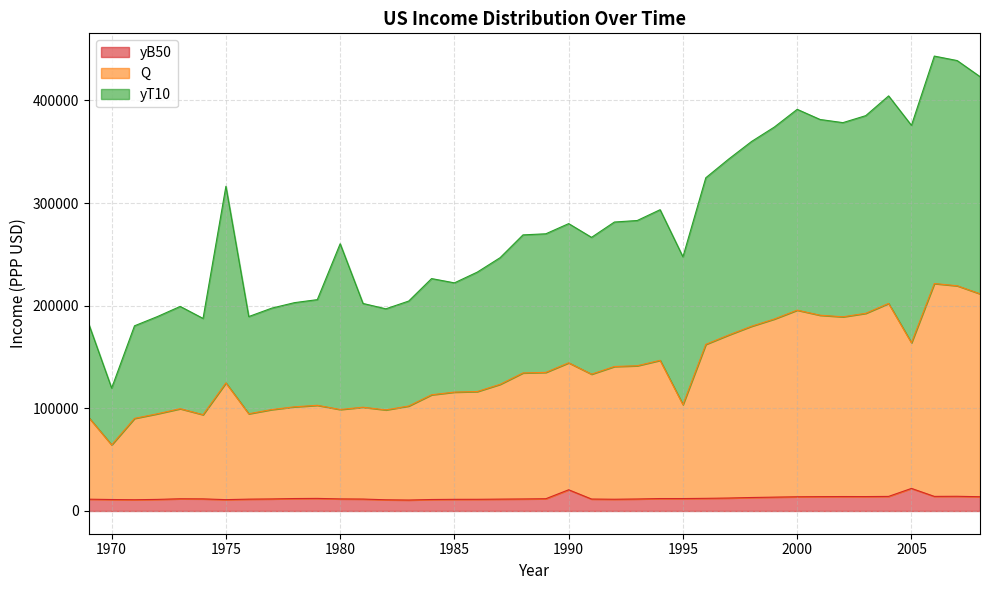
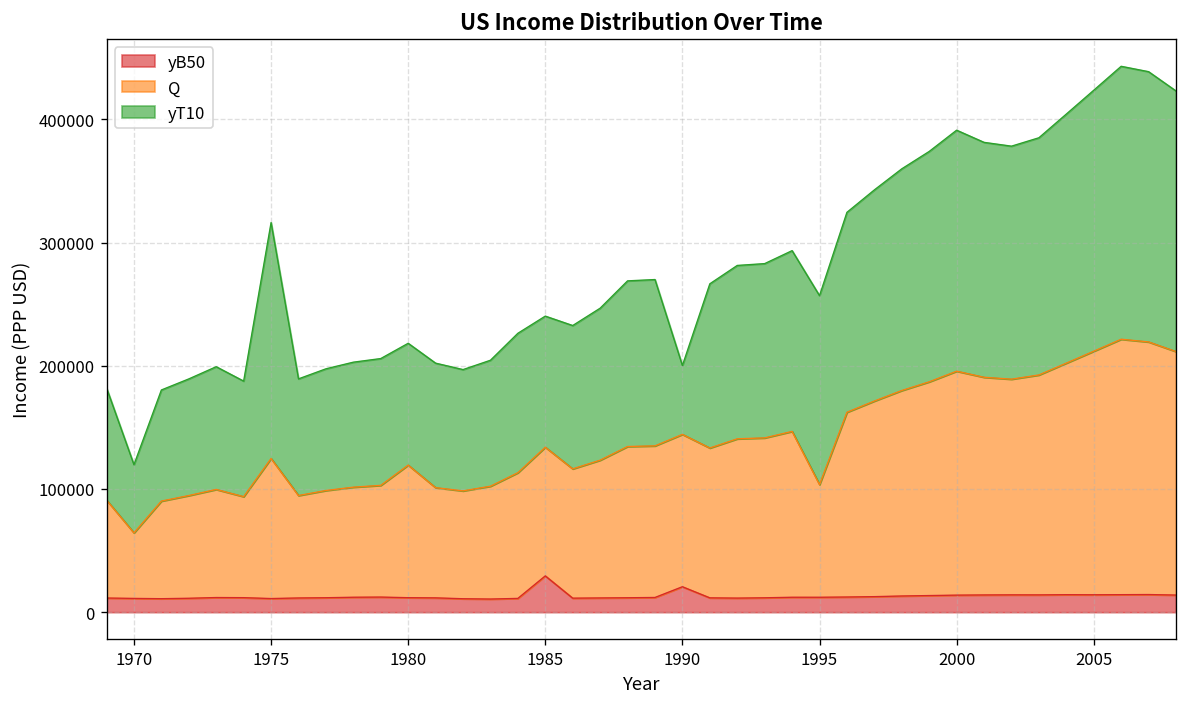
Q, 1980: 87000 -> 108000
yT10, 1980: 161000 -> 99000
yB50, 1985: 11000 -> 29000
yT10, 1990: 136000 -> 56000
yT10, 1995: 144000 -> 153000
yB50, 2005: 22000 -> 14000
Q, 2005: 142000 -> 198000
